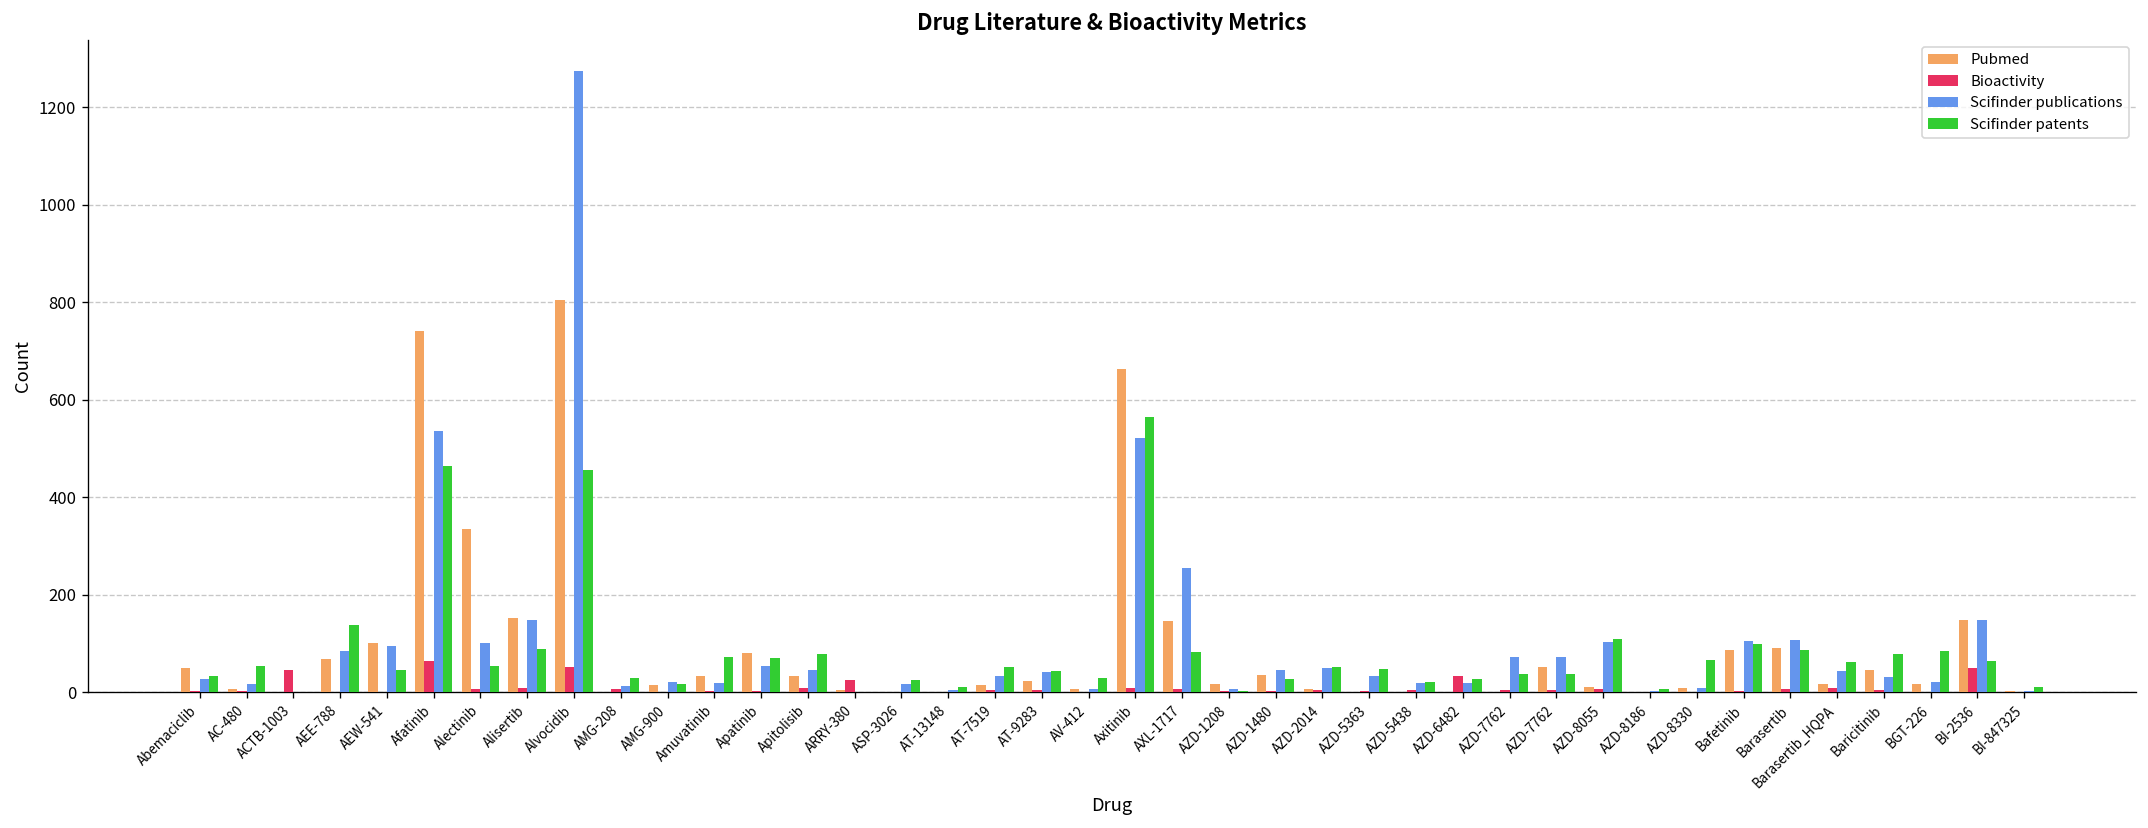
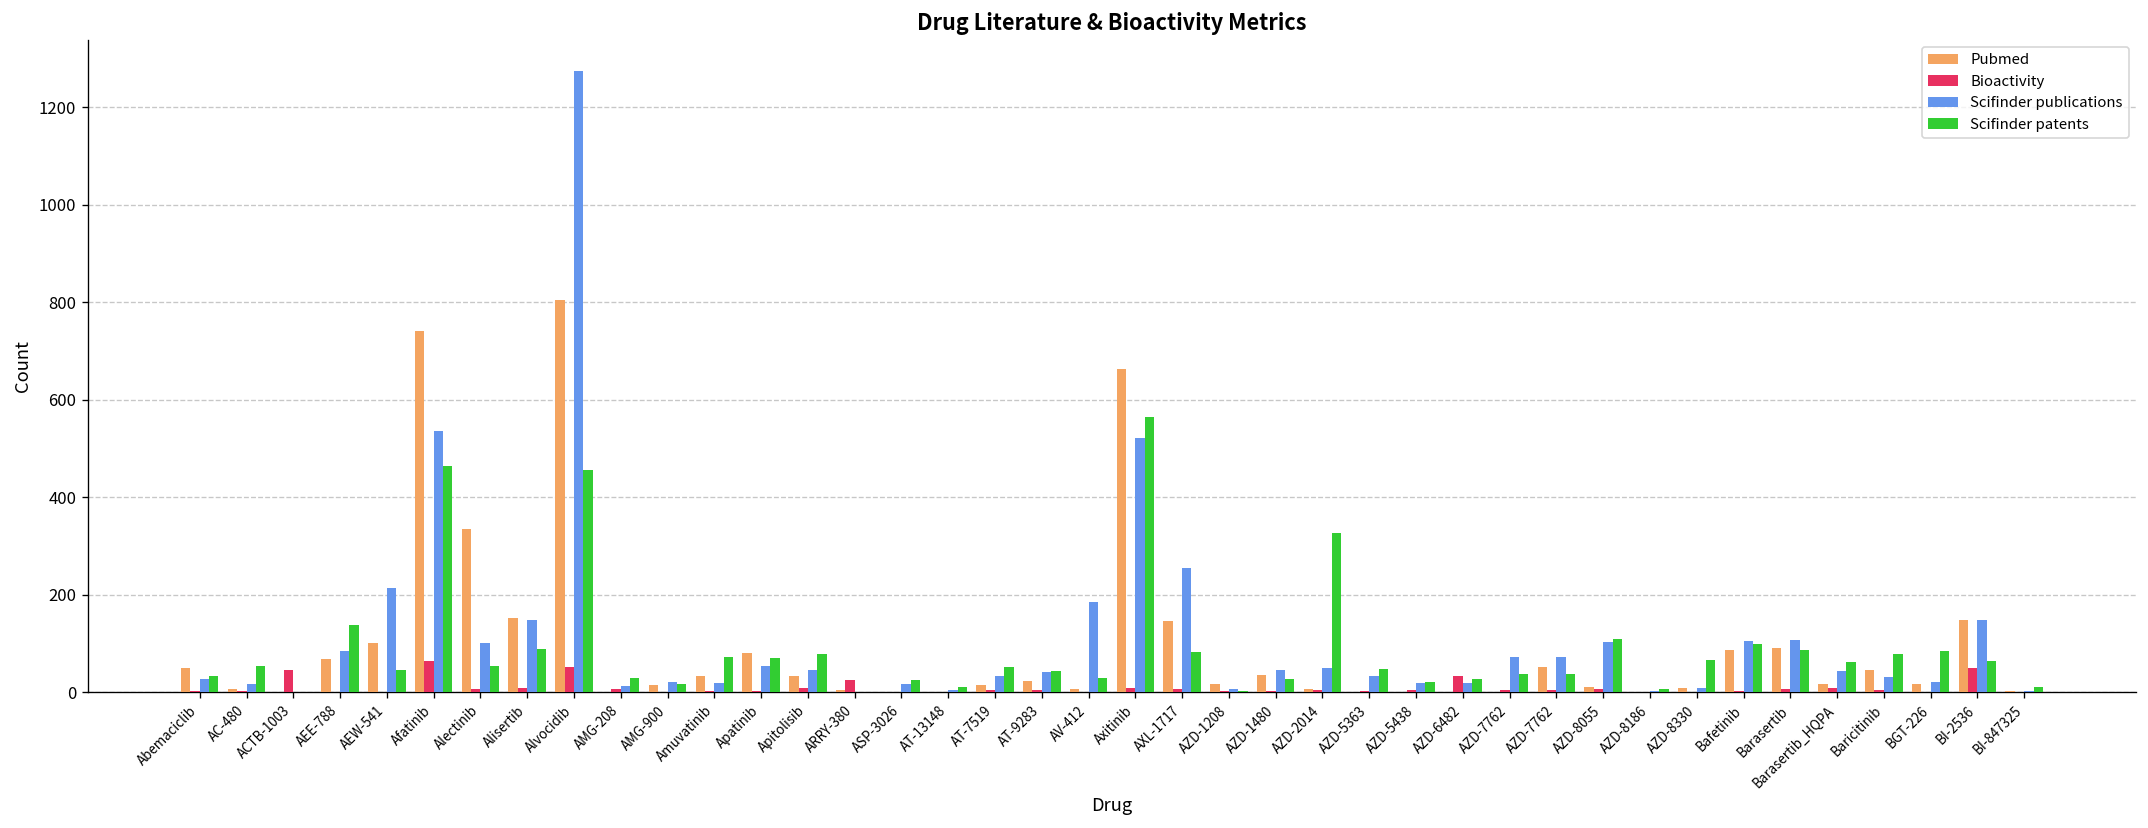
Scifinder publications, AEW-541: 100 -> 210
Scifinder publications, AV-412: 10 -> 190
Scifinder patents, AZD-2014: 50 -> 330
